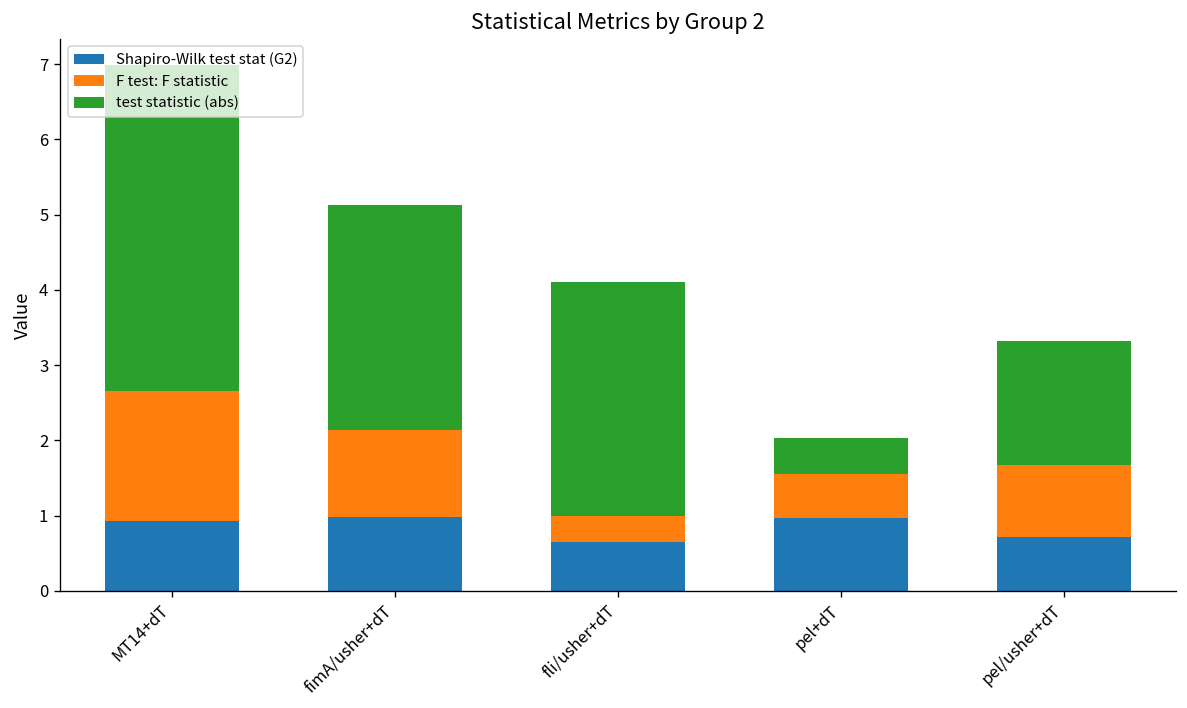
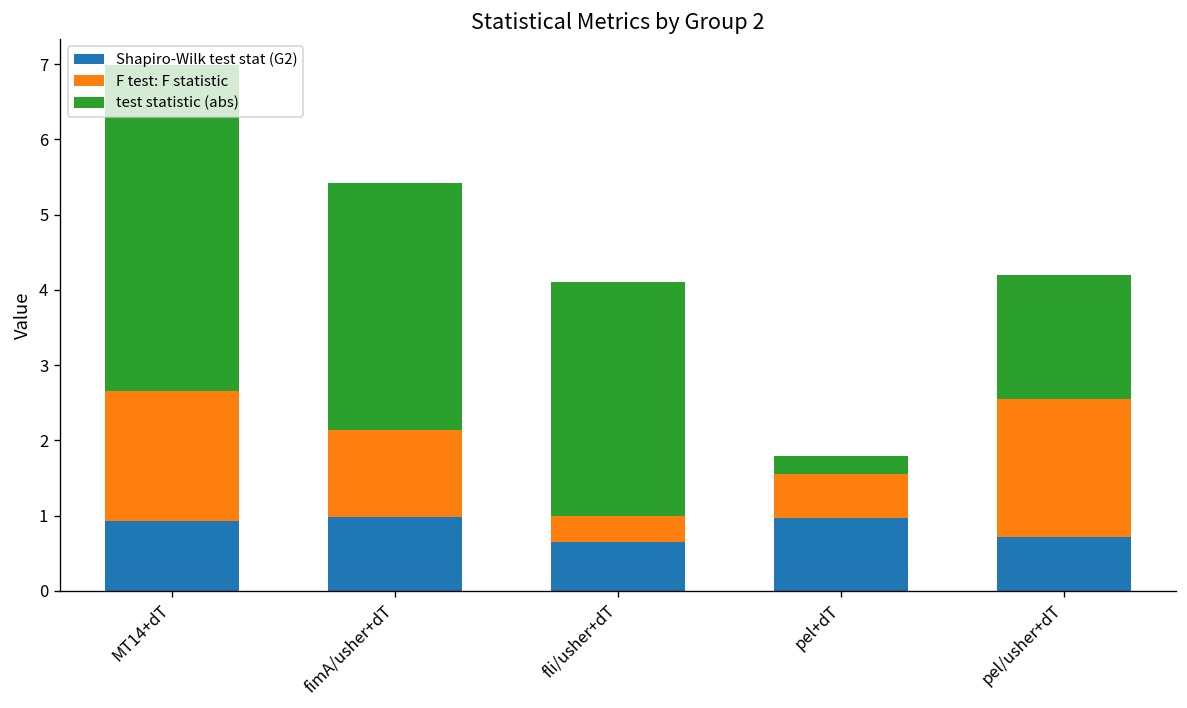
test statistic (abs), fimA/usher+dT: 3.0 -> 3.3
test statistic (abs), pel+dT: 0.5 -> 0.2
F test: F statistic, pel/usher+dT: 0.9 -> 1.8
